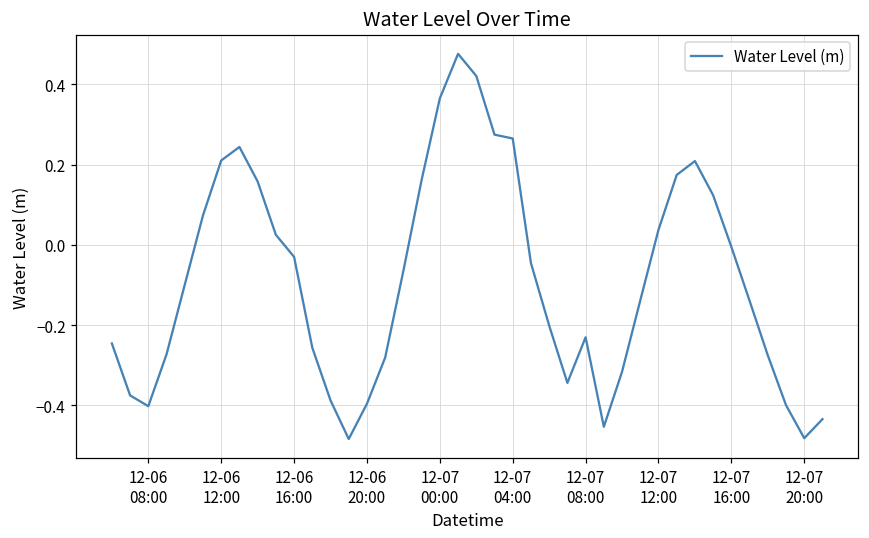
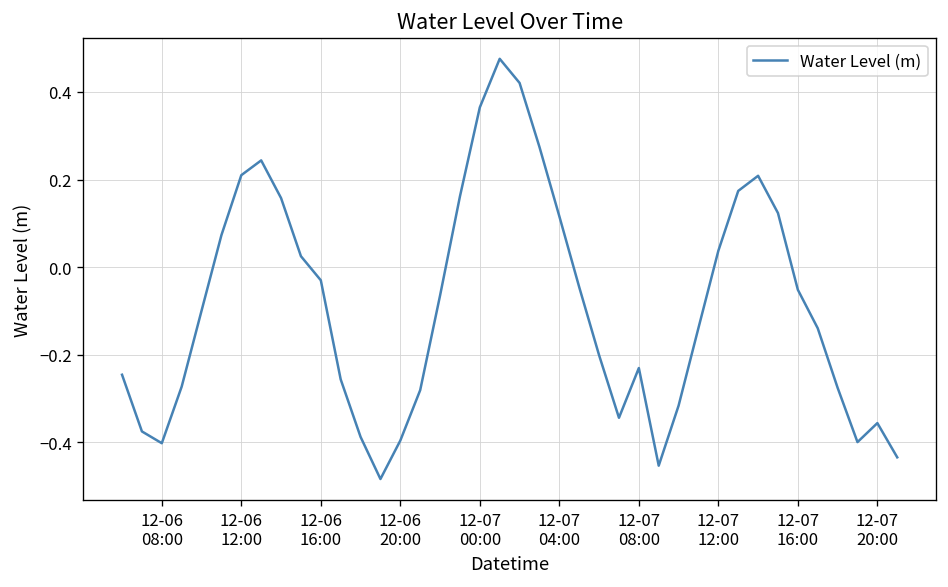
12-07 04:00: 0.26 -> 0.12
12-07 16:00: -0.01 -> -0.05
12-07 20:00: -0.48 -> -0.36
